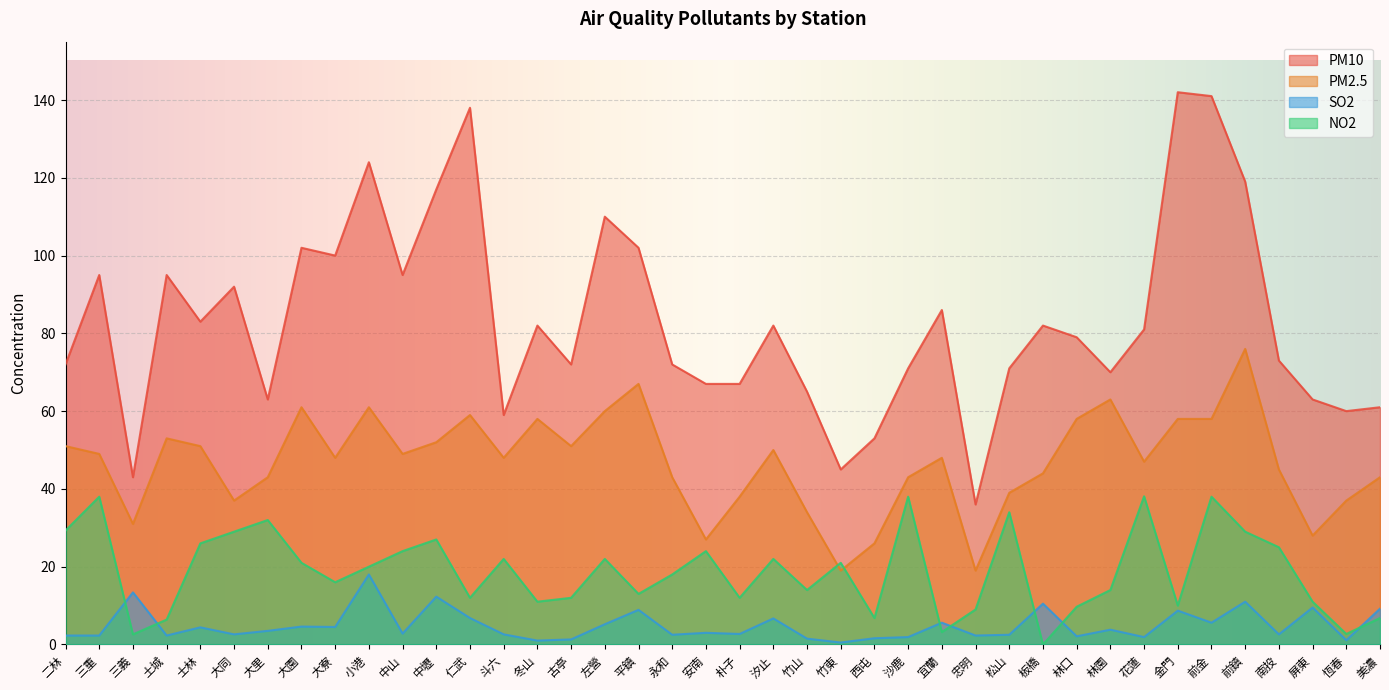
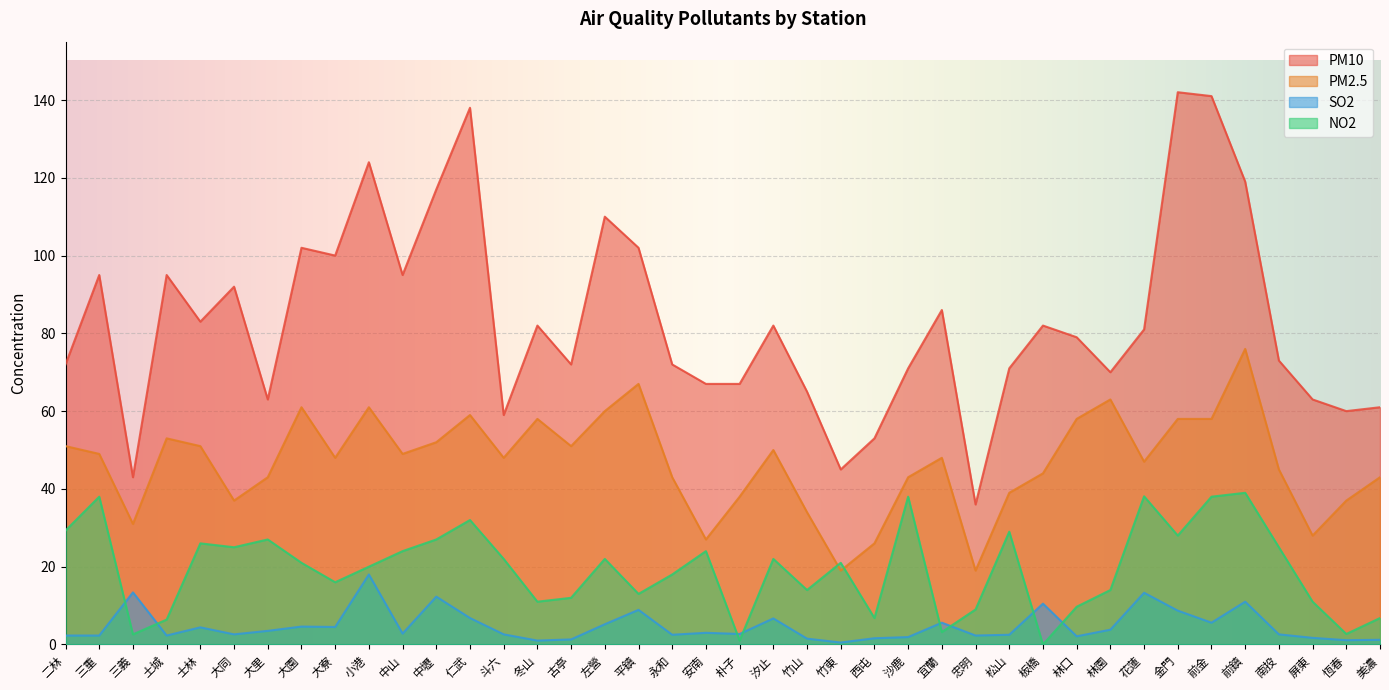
NO2, 大同: 29 -> 25
NO2, 大里: 32 -> 27
NO2, 仁武: 12 -> 32
NO2, 朴子: 12 -> 1
NO2, 松山: 34 -> 29
SO2, 花蓮: 2 -> 13
NO2, 金門: 10 -> 28
NO2, 前鎮: 29 -> 39
SO2, 屏東: 10 -> 2
SO2, 美濃: 9 -> 1
